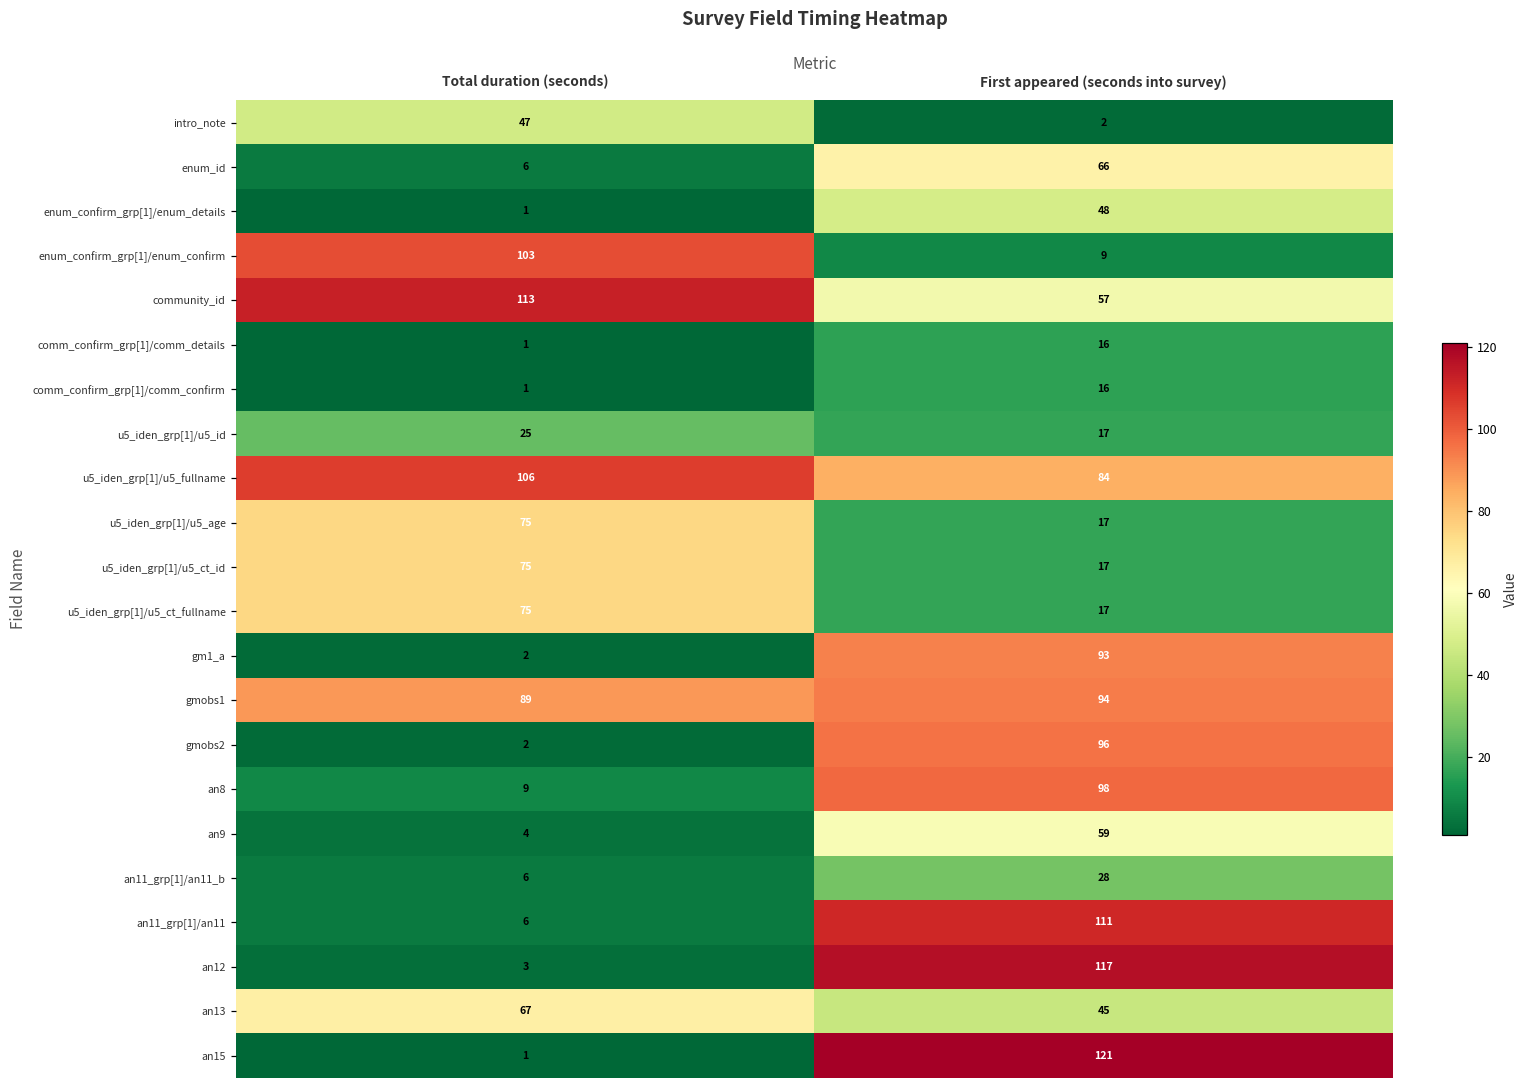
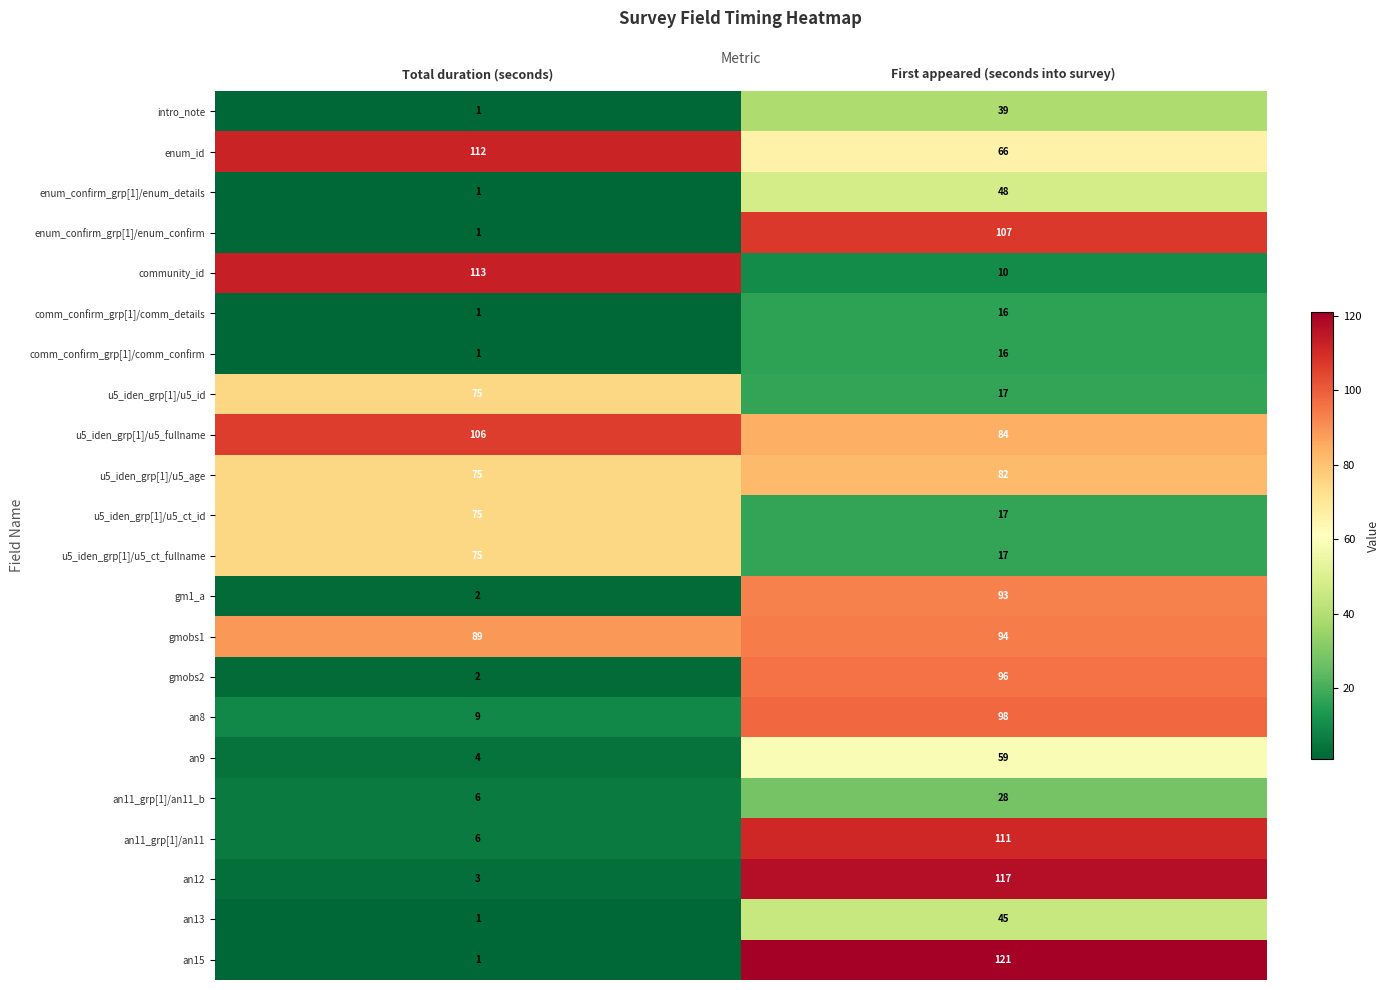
intro_note, Total duration (seconds): 47 -> 1
intro_note, First appeared (seconds into survey): 2 -> 39
enum_id, Total duration (seconds): 6 -> 112
enum_confirm_grp[1]/enum_confirm, Total duration (seconds): 103 -> 1
enum_confirm_grp[1]/enum_confirm, First appeared (seconds into survey): 9 -> 107
community_id, First appeared (seconds into survey): 57 -> 10
u5_iden_grp[1]/u5_id, Total duration (seconds): 25 -> 75
u5_iden_grp[1]/u5_age, First appeared (seconds into survey): 17 -> 82
an13, Total duration (seconds): 67 -> 1
